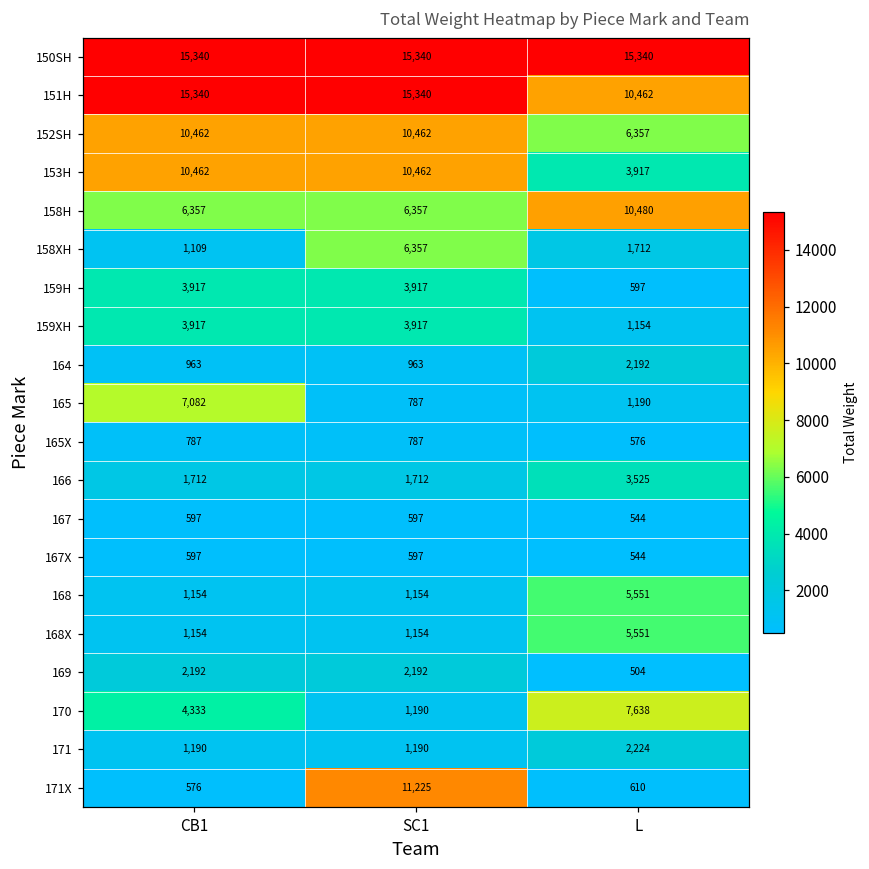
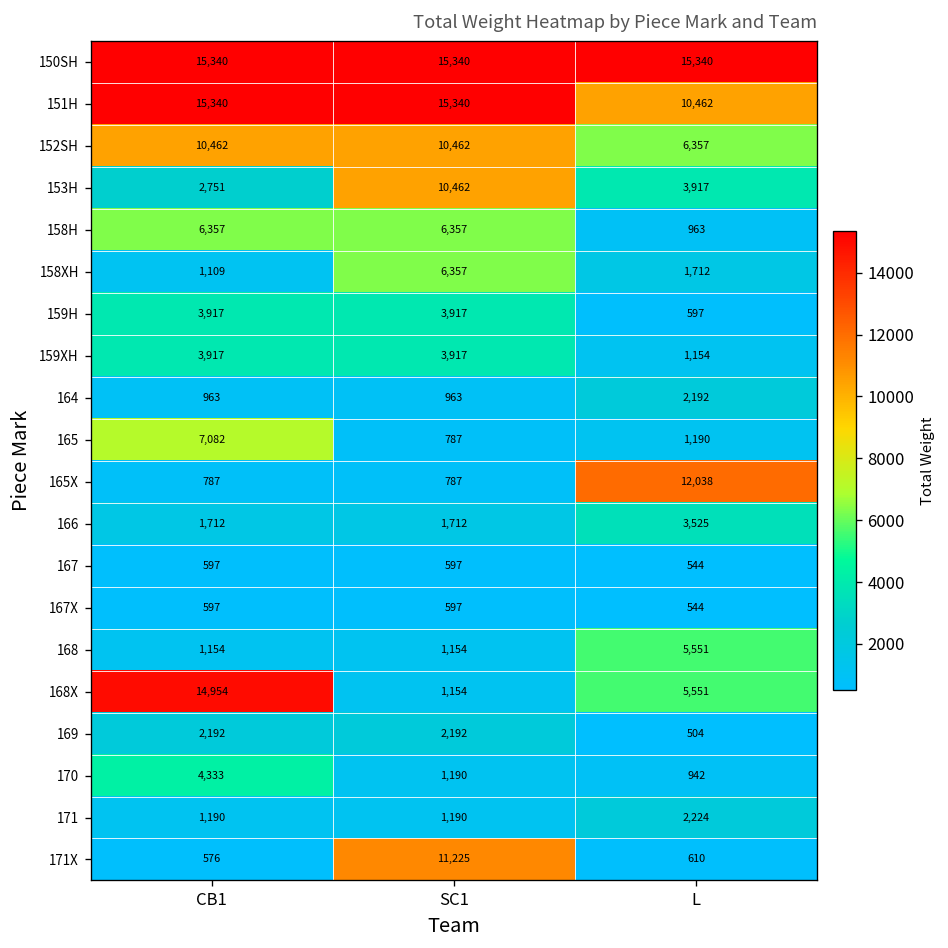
153H, CB1: 10,462 -> 2,751
158H, L: 10,480 -> 963
165X, L: 576 -> 12,038
168X, CB1: 1,154 -> 14,954
170, L: 7,638 -> 942
